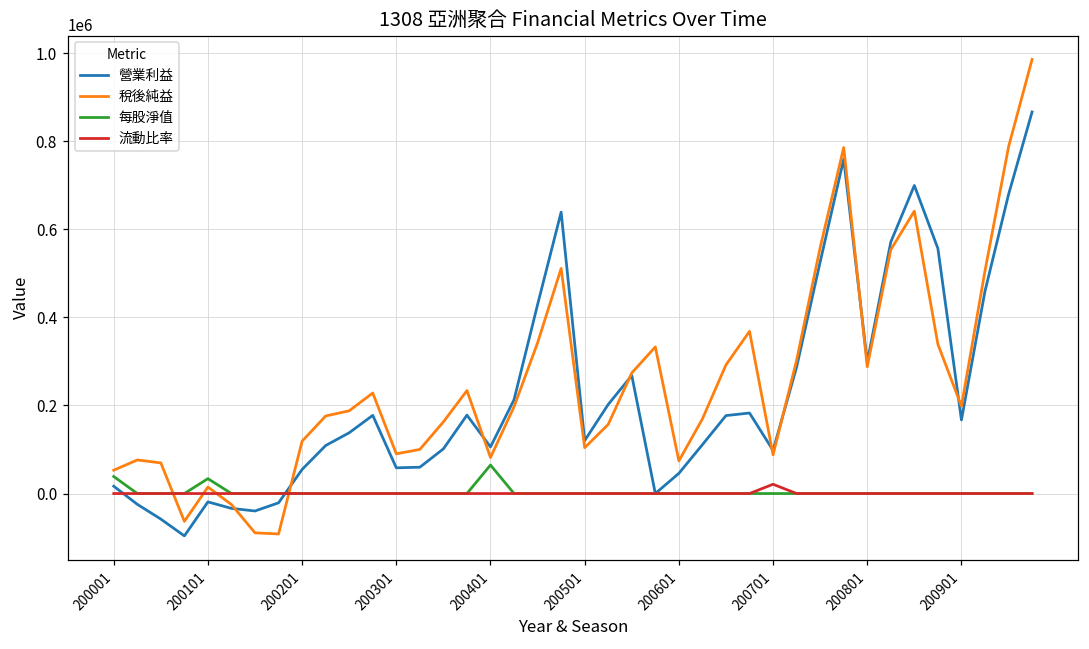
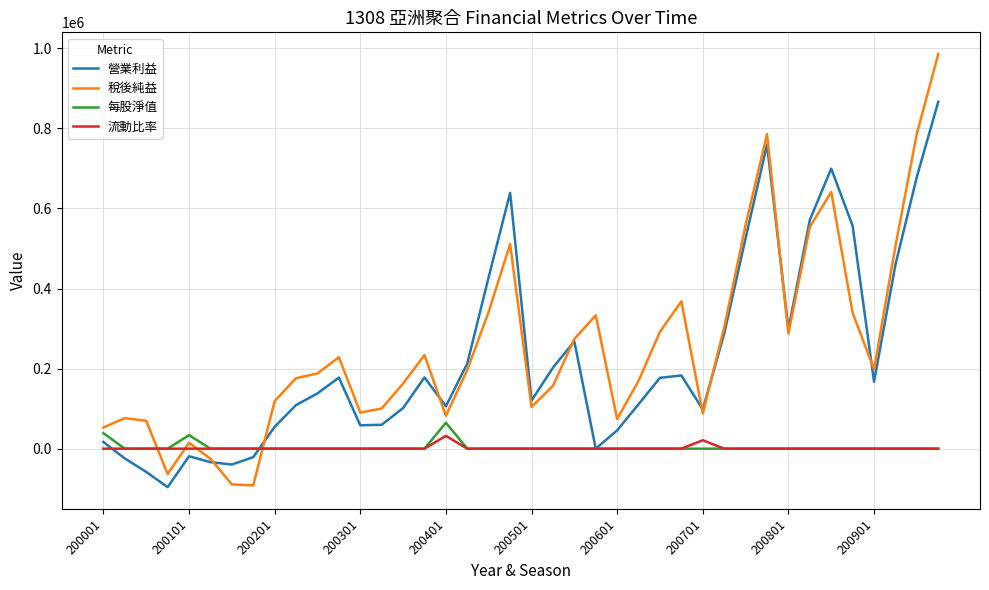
流動比率, 200401: 0 -> 30000
